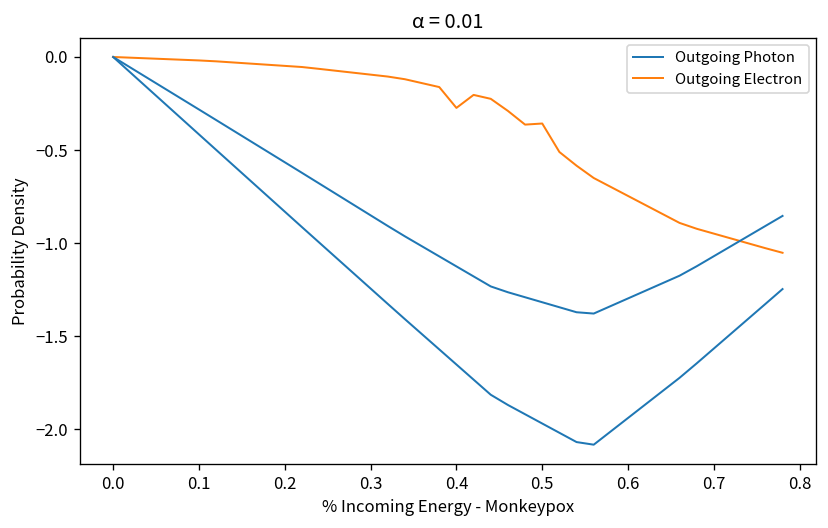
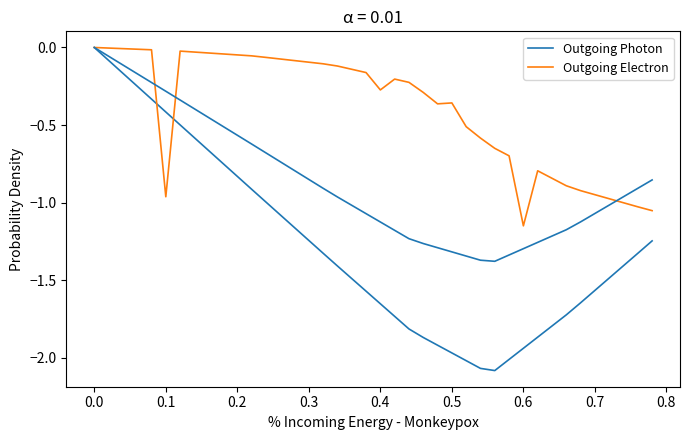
Outgoing Electron, 0.1: -0.02 -> -0.96
Outgoing Electron, 0.6: -0.75 -> -1.15
